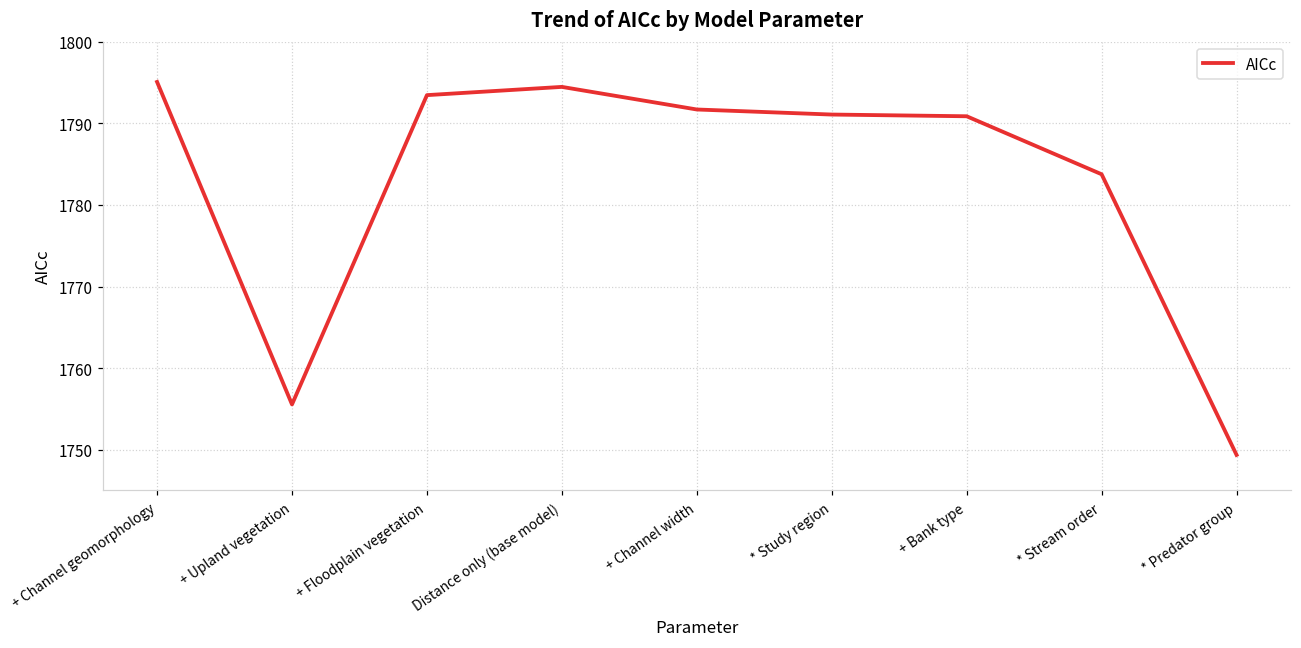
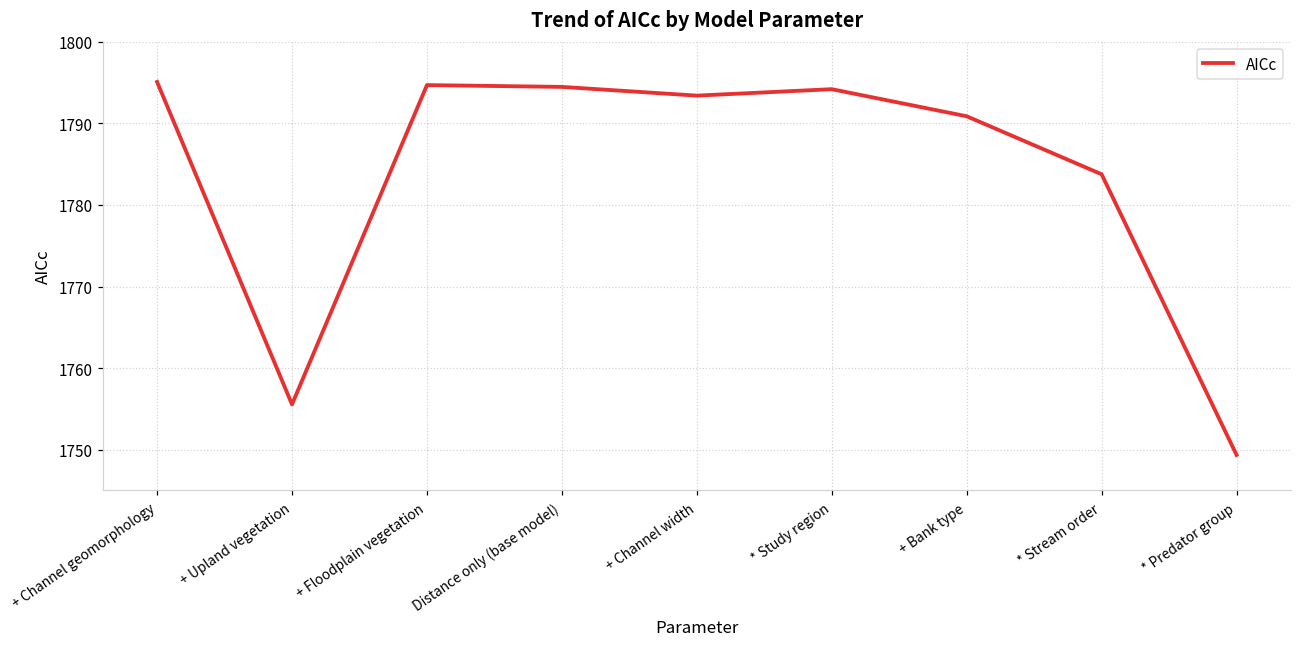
+ Floodplain vegetation: 1793 -> 1795
+ Channel width: 1792 -> 1793
* Study region: 1791 -> 1794
